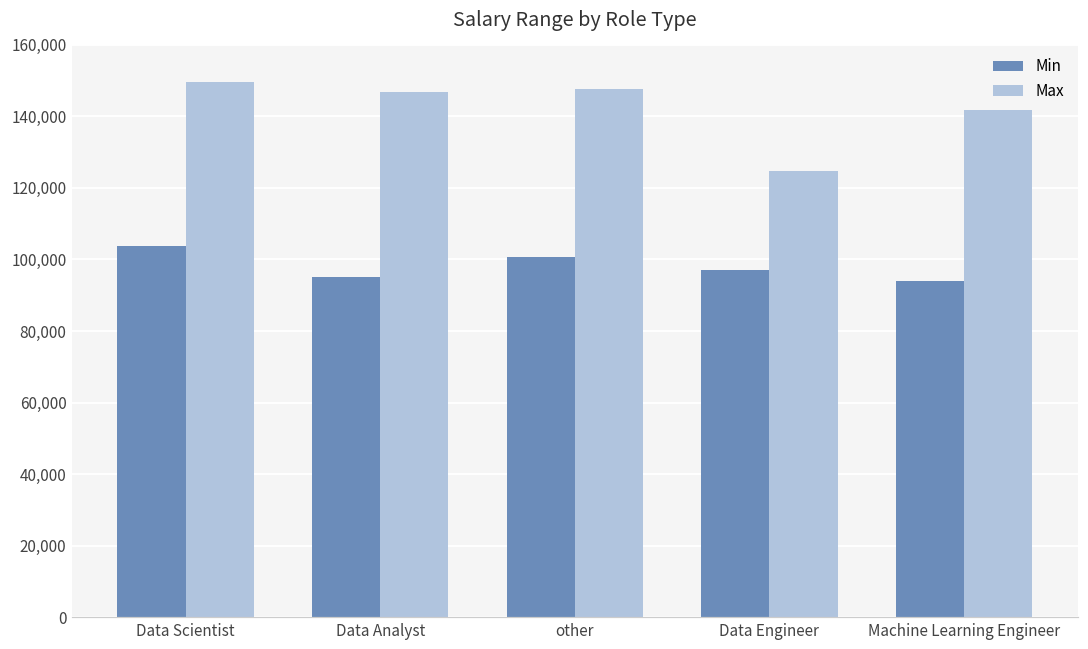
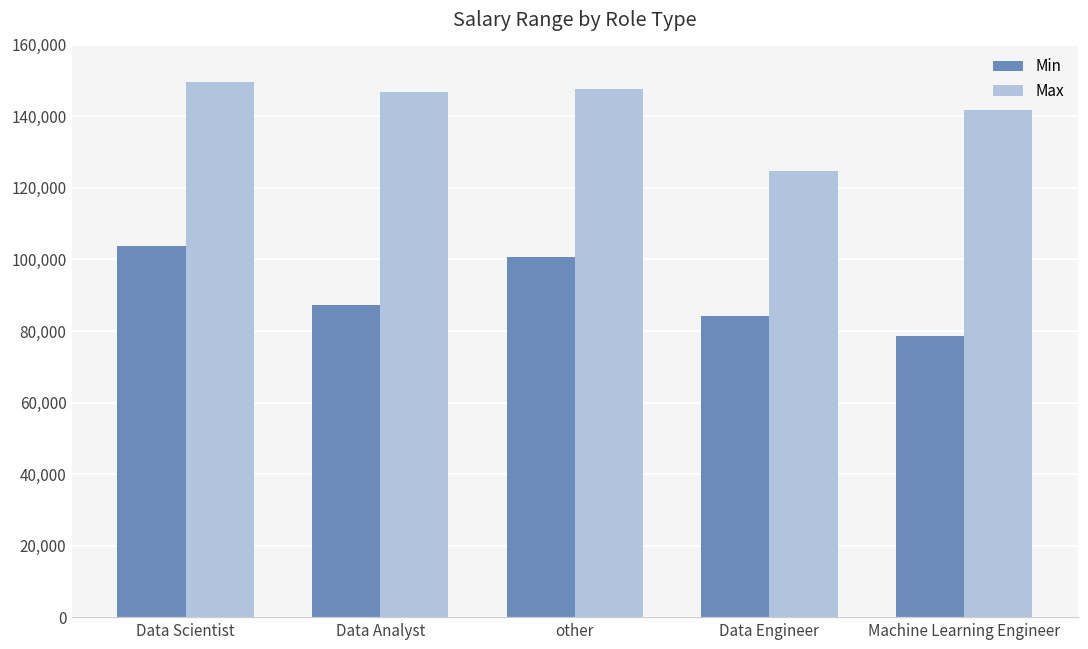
Min, Data Analyst: 95,000 -> 87,000
Min, Data Engineer: 97,000 -> 84,000
Min, Machine Learning Engineer: 94,000 -> 78,000
